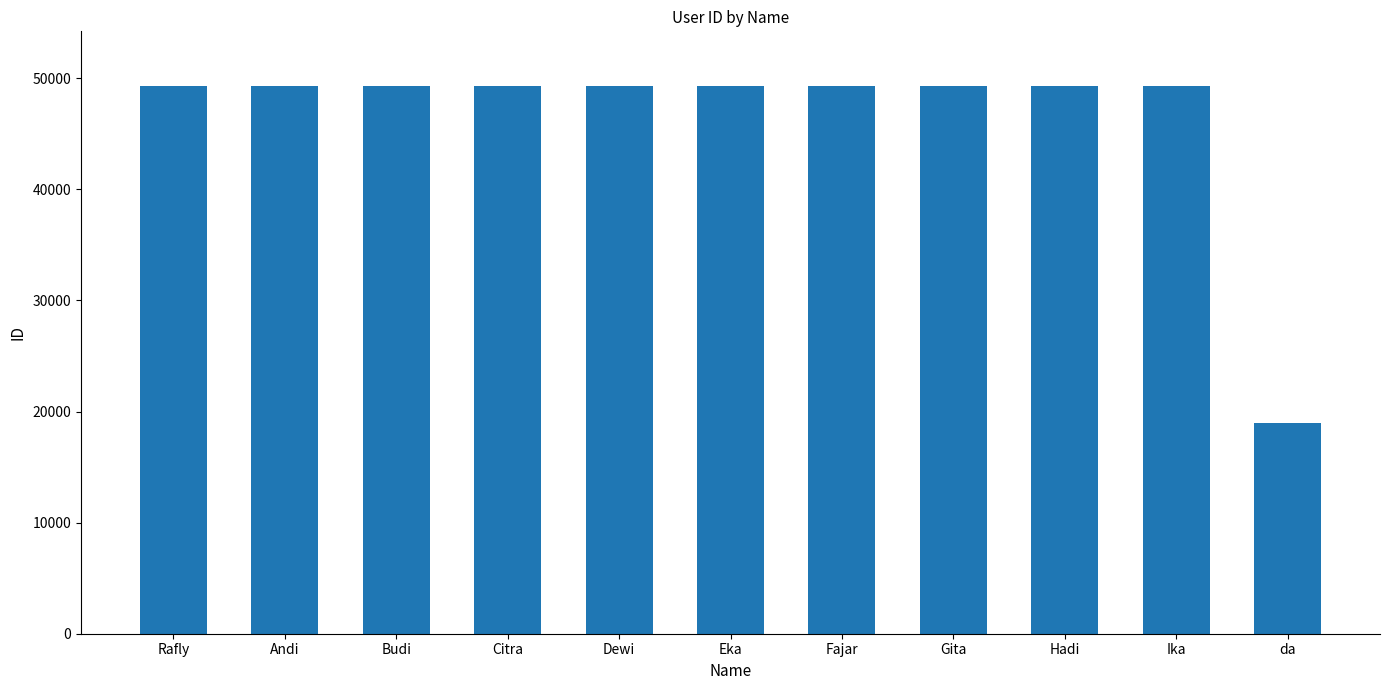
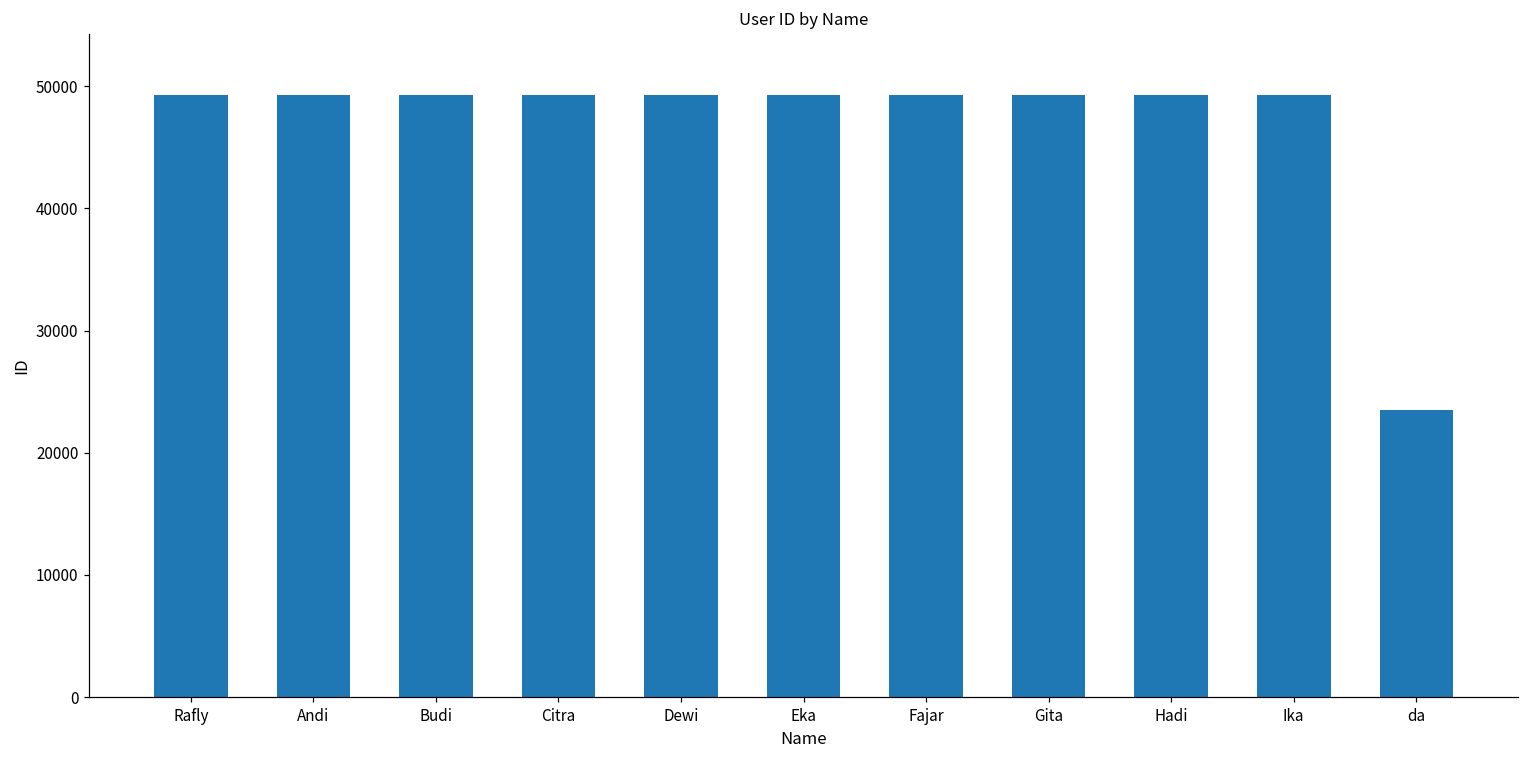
da: 18900 -> 23500
